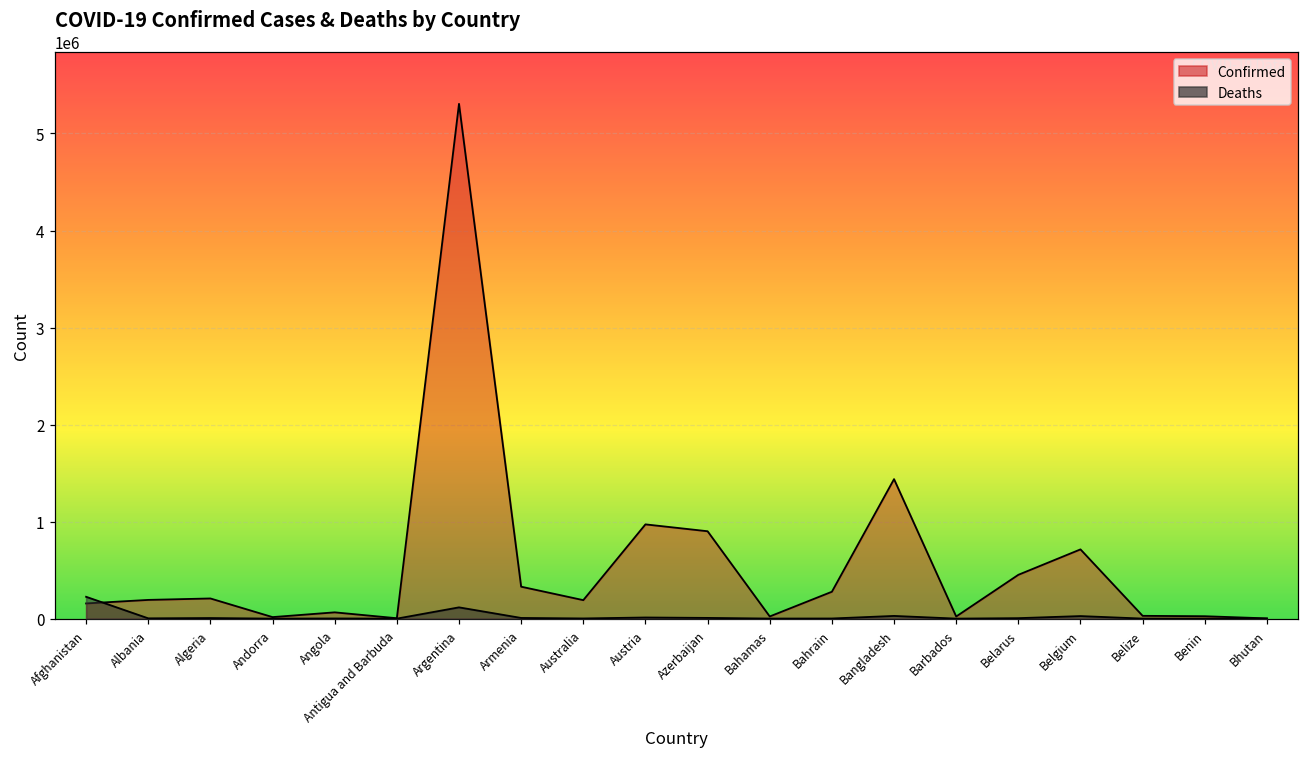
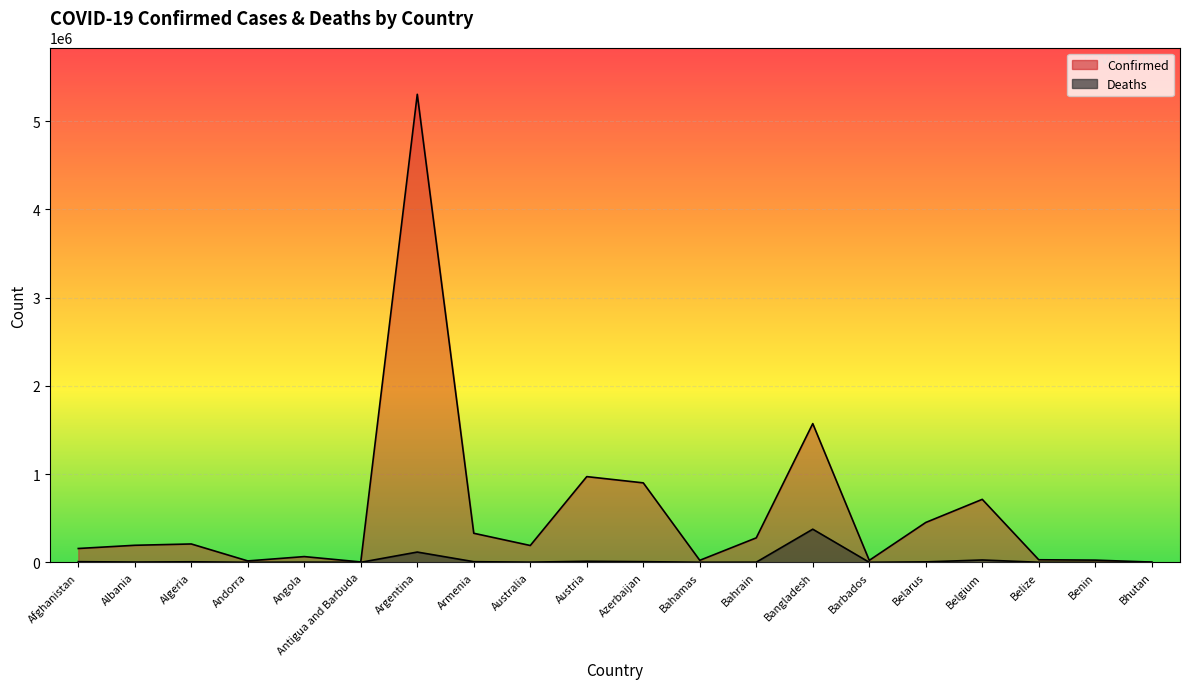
Deaths, Afghanistan: 200000 -> 0
Confirmed, Bangladesh: 1400000 -> 1600000
Deaths, Bangladesh: 0 -> 400000
